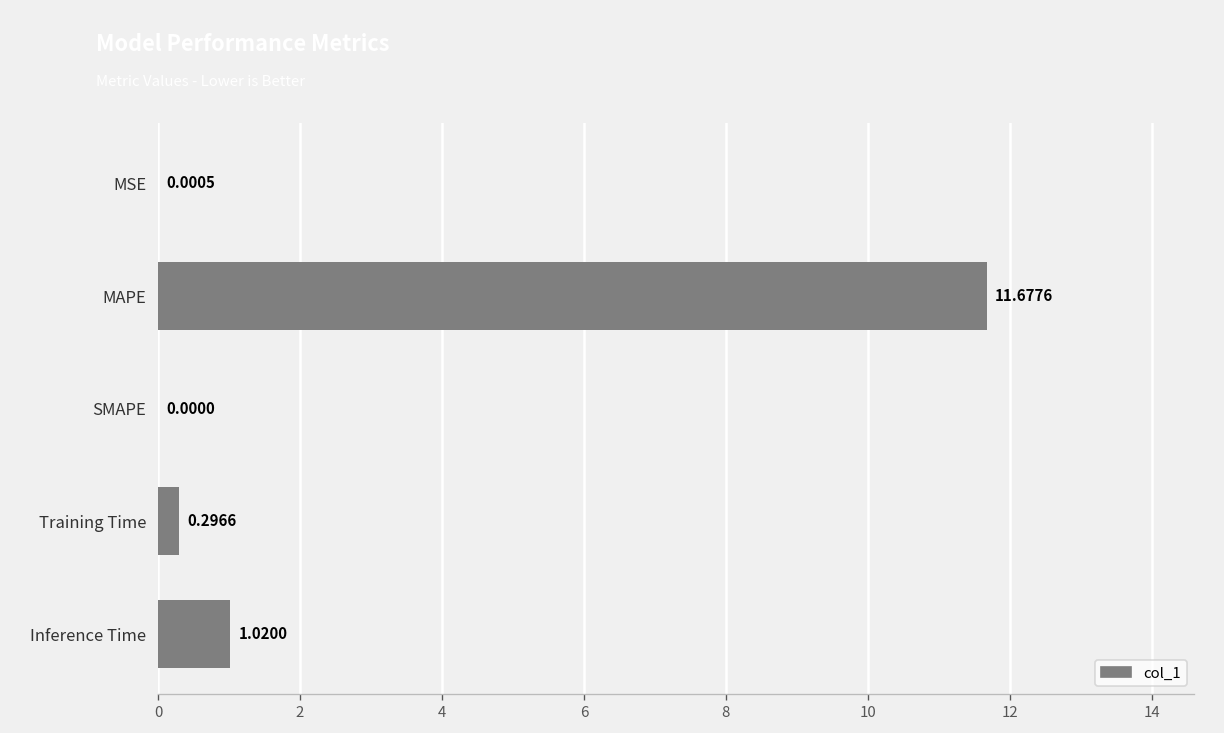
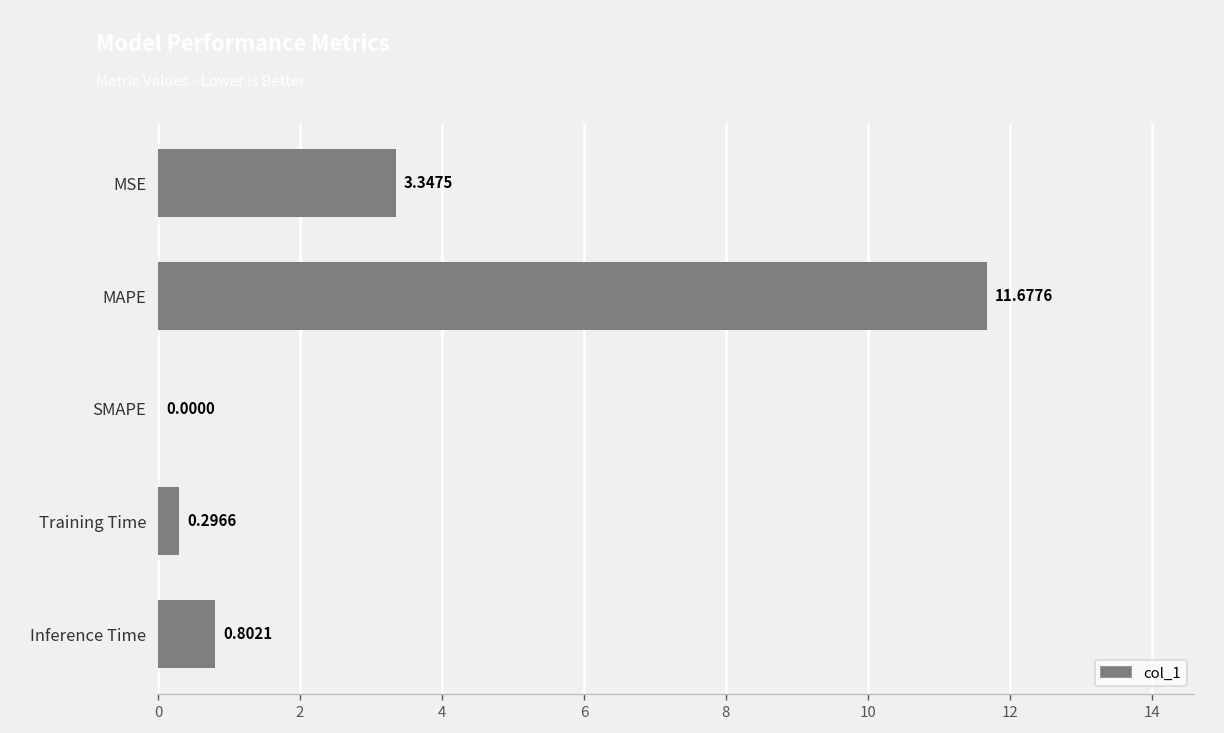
MSE: 0.0005 -> 3.3475
Inference Time: 1.0200 -> 0.8021
